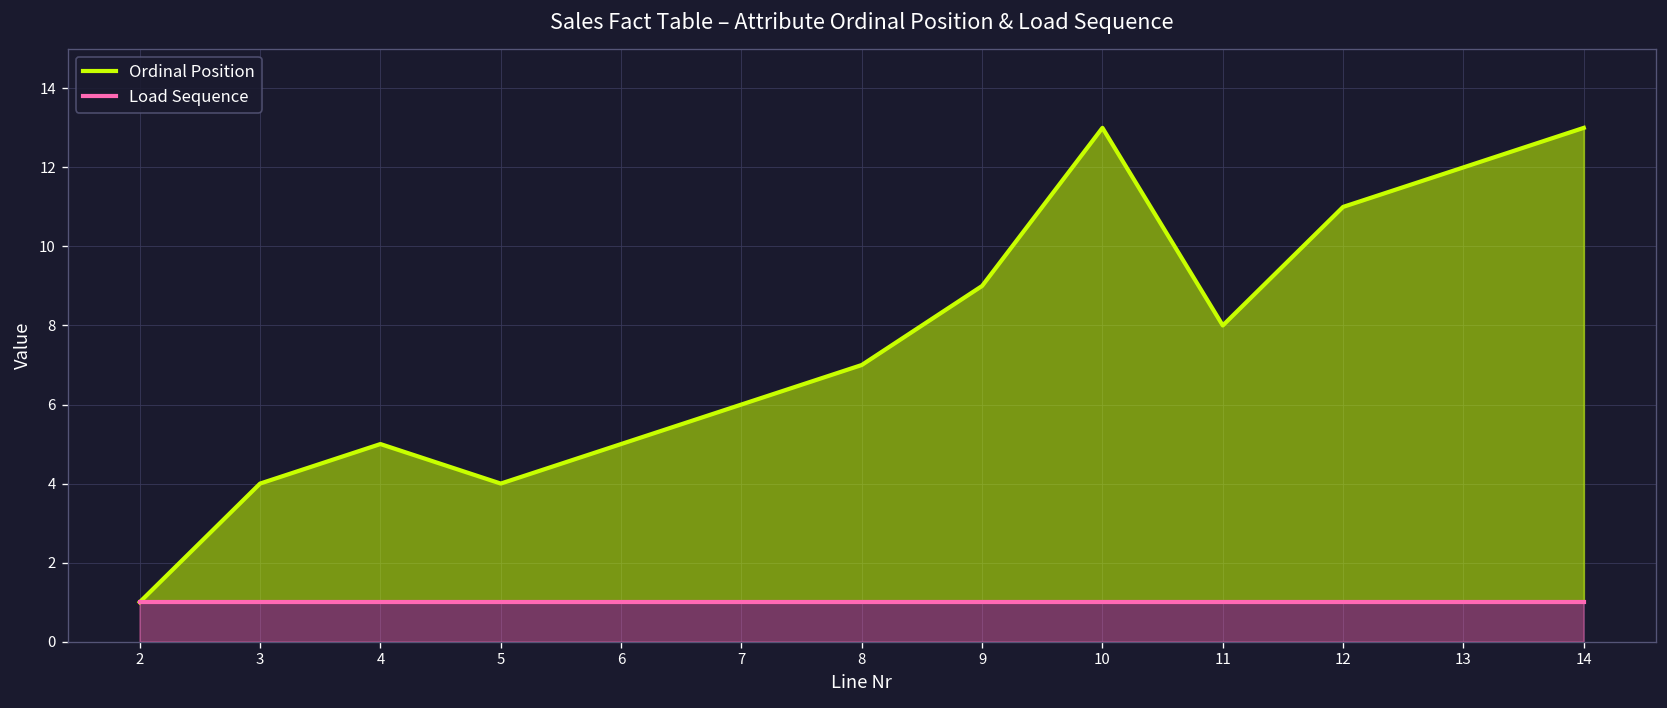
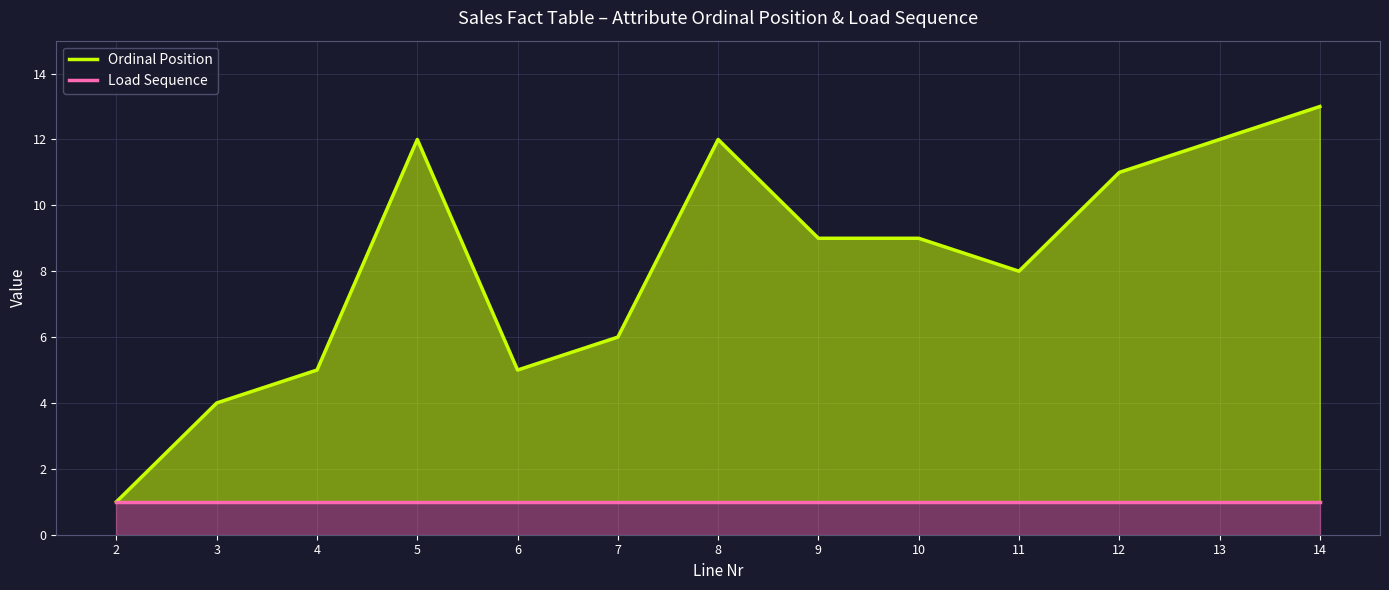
Ordinal Position, 5: 4 -> 12
Ordinal Position, 8: 7 -> 12
Ordinal Position, 10: 13 -> 9
